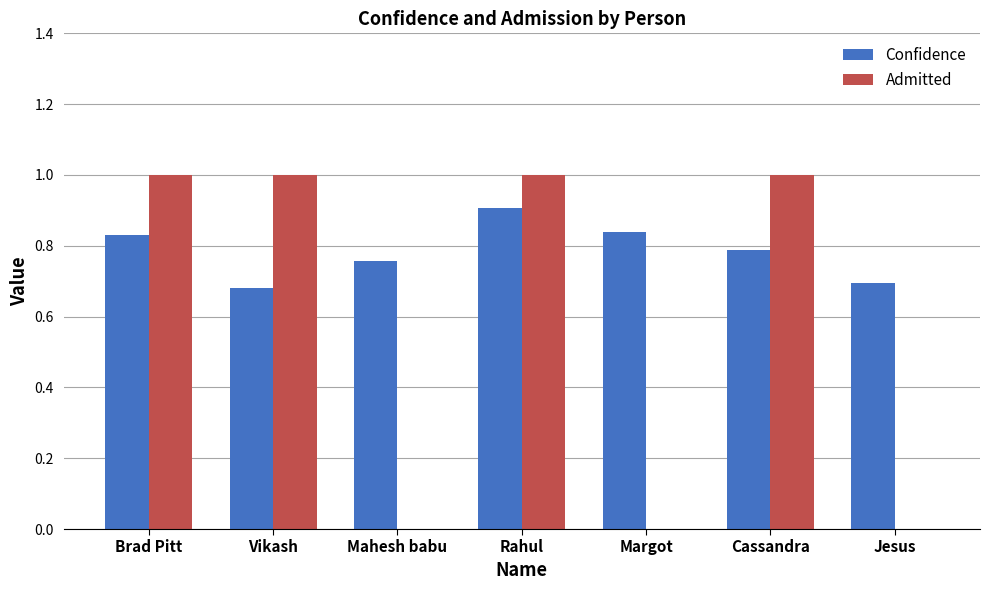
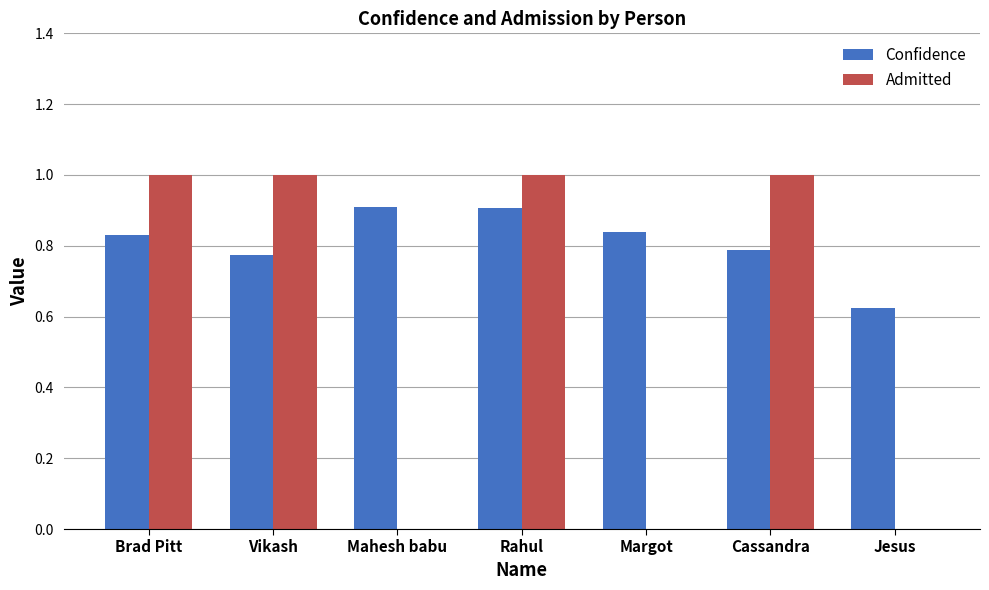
Confidence, Vikash: 0.68 -> 0.78
Confidence, Mahesh babu: 0.76 -> 0.91
Confidence, Jesus: 0.70 -> 0.62
